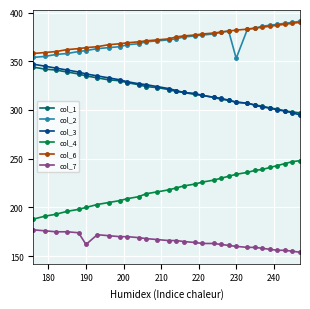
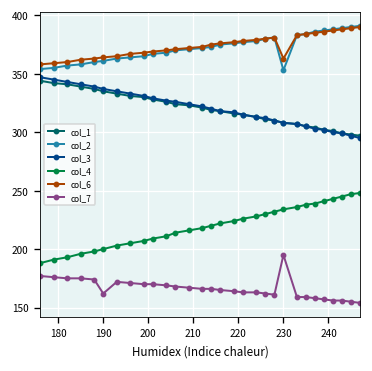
col_6, 230: 380 -> 360
col_7, 230: 160 -> 200
